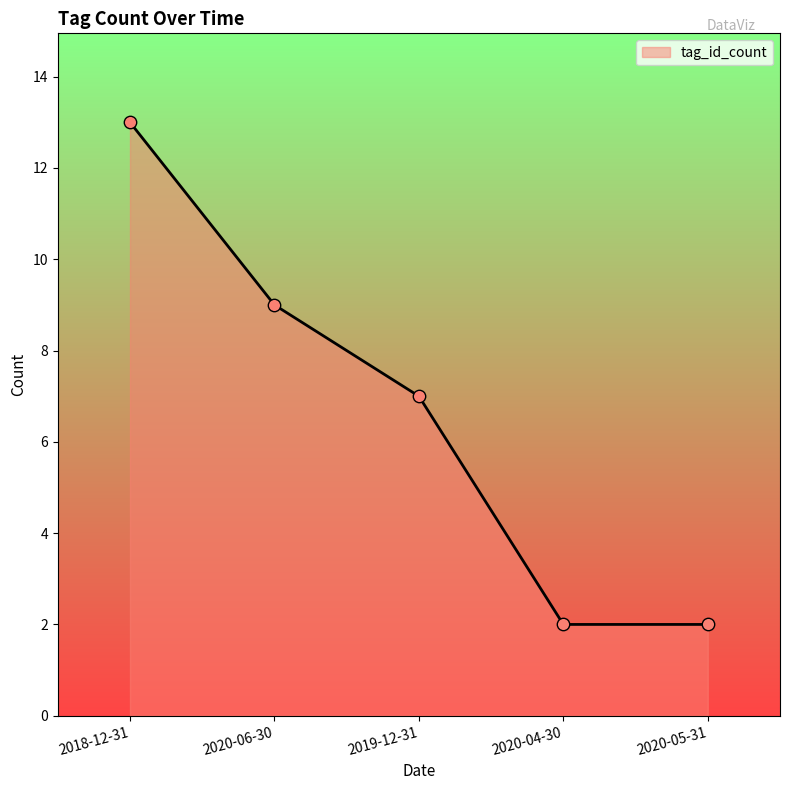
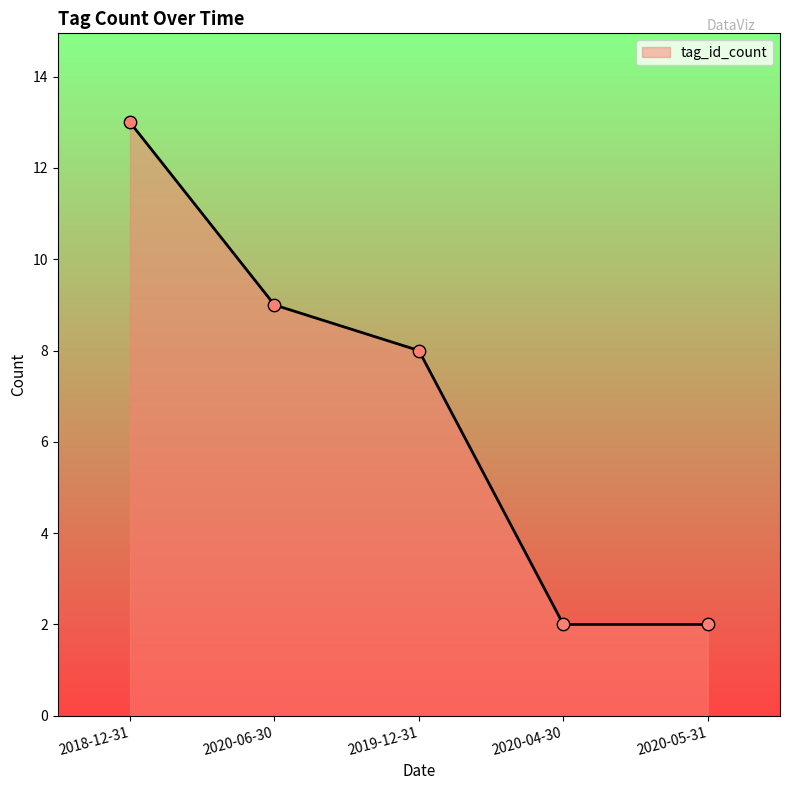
2019-12-31: 7 -> 8
